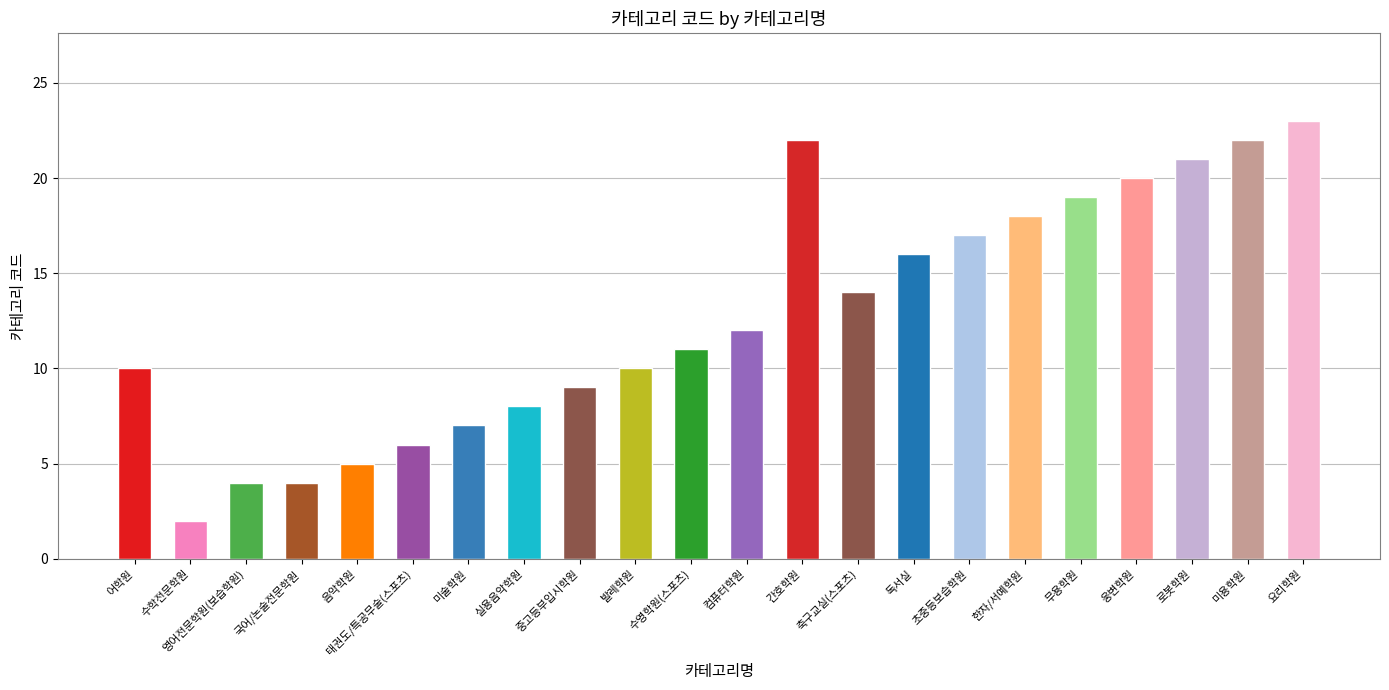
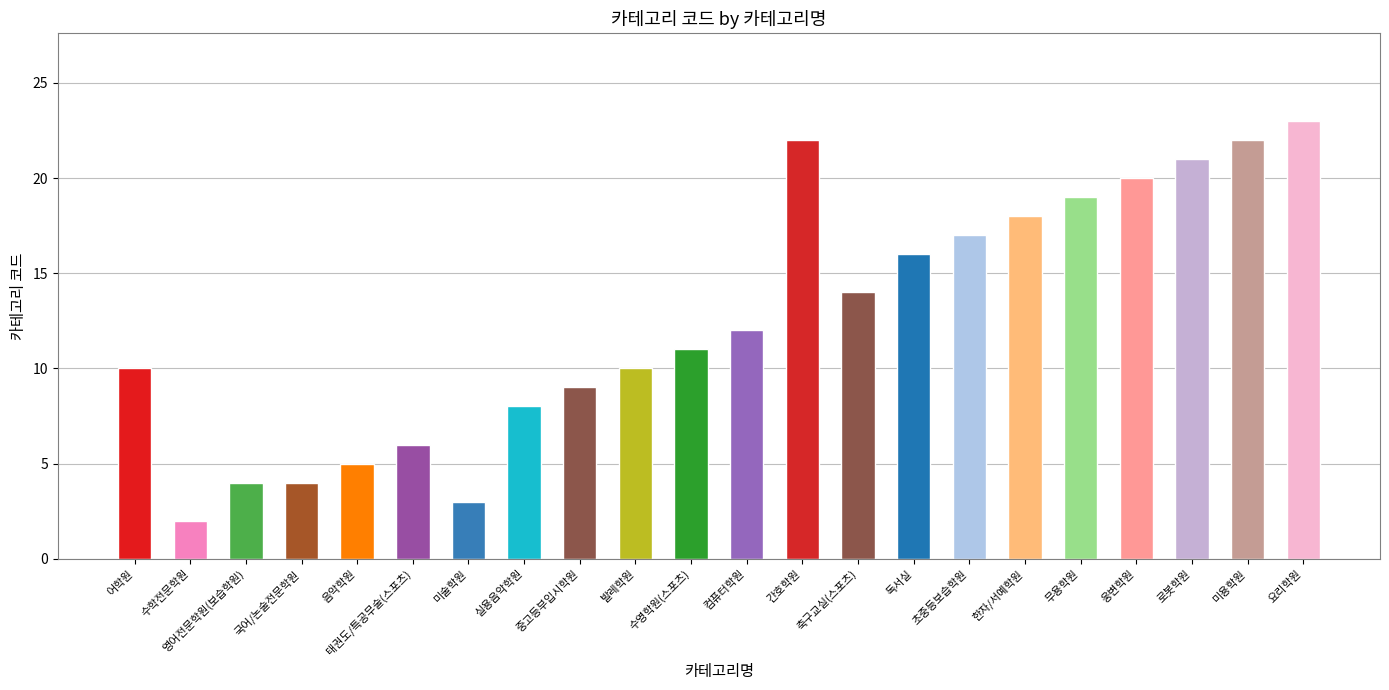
미술학원: 7 -> 3
